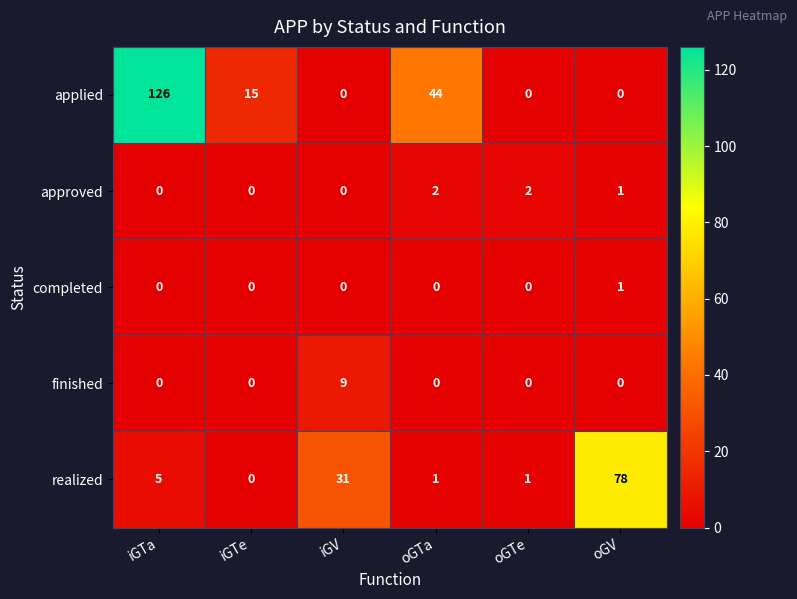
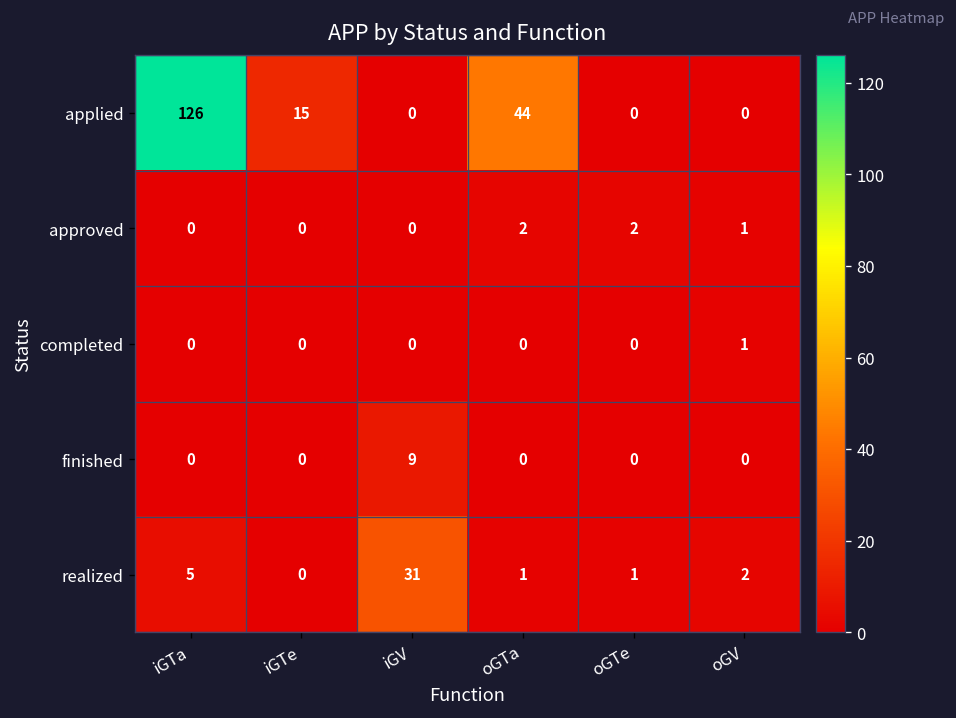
realized, oGV: 78 -> 2
